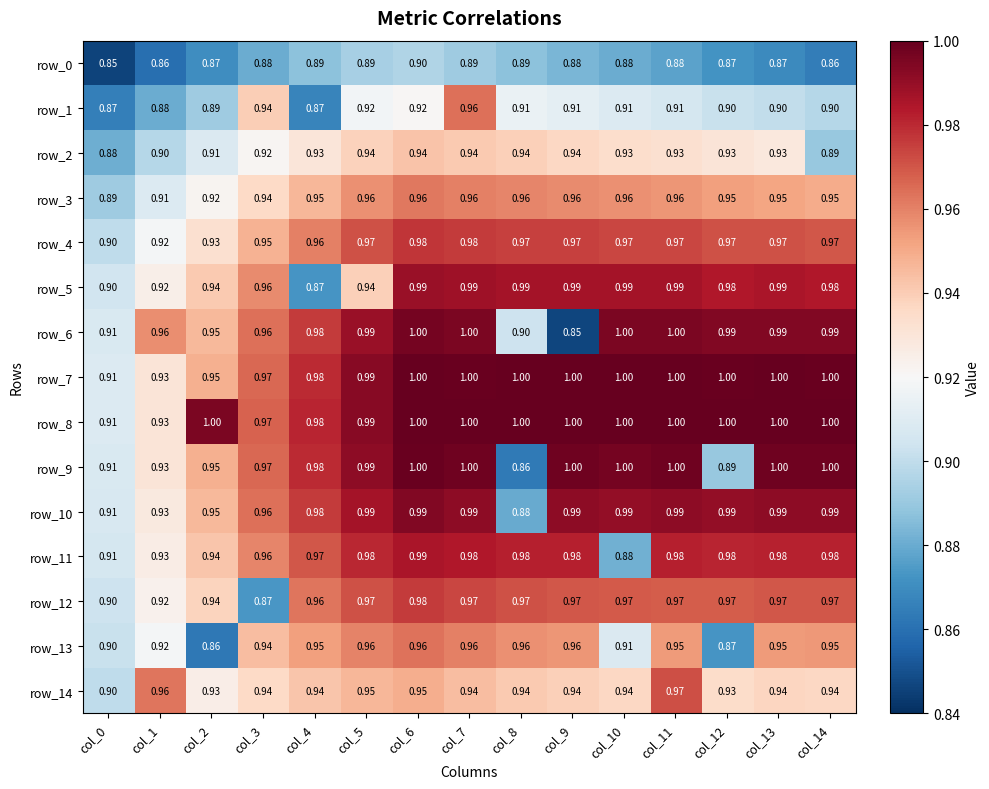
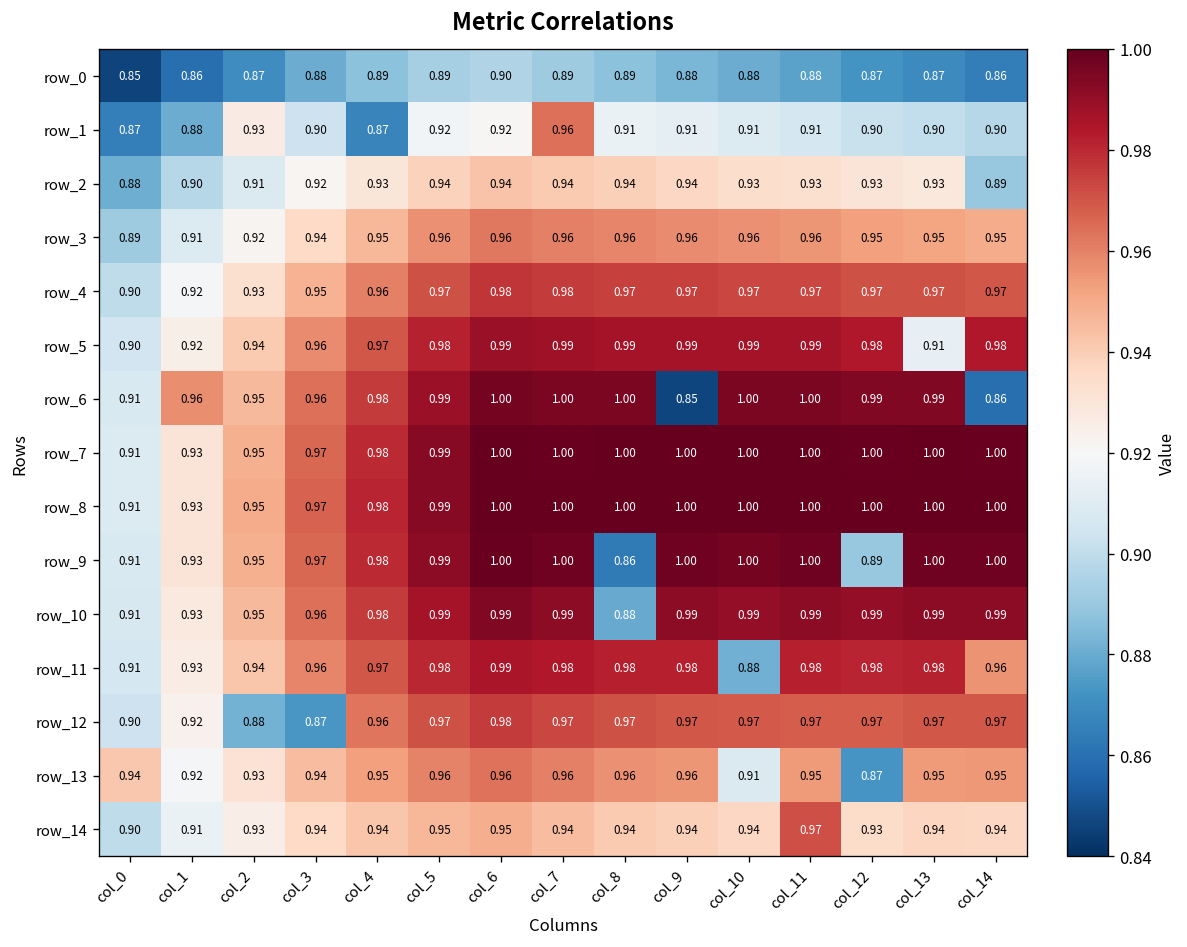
row_1, col_2: 0.89 -> 0.93
row_1, col_3: 0.94 -> 0.90
row_5, col_4: 0.87 -> 0.97
row_5, col_5: 0.94 -> 0.98
row_5, col_13: 0.99 -> 0.91
row_6, col_8: 0.90 -> 1.00
row_6, col_14: 0.99 -> 0.86
row_8, col_2: 1.00 -> 0.95
row_11, col_14: 0.98 -> 0.96
row_12, col_2: 0.94 -> 0.88
row_13, col_0: 0.90 -> 0.94
row_13, col_2: 0.86 -> 0.93
row_14, col_1: 0.96 -> 0.91
